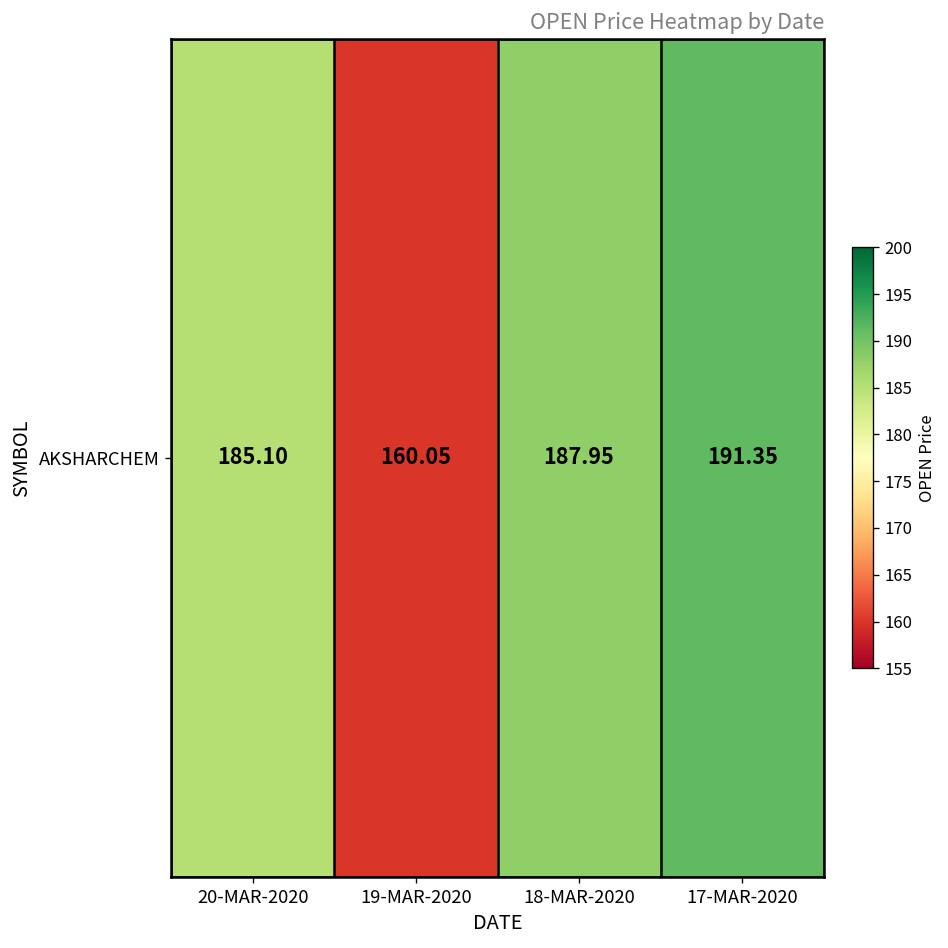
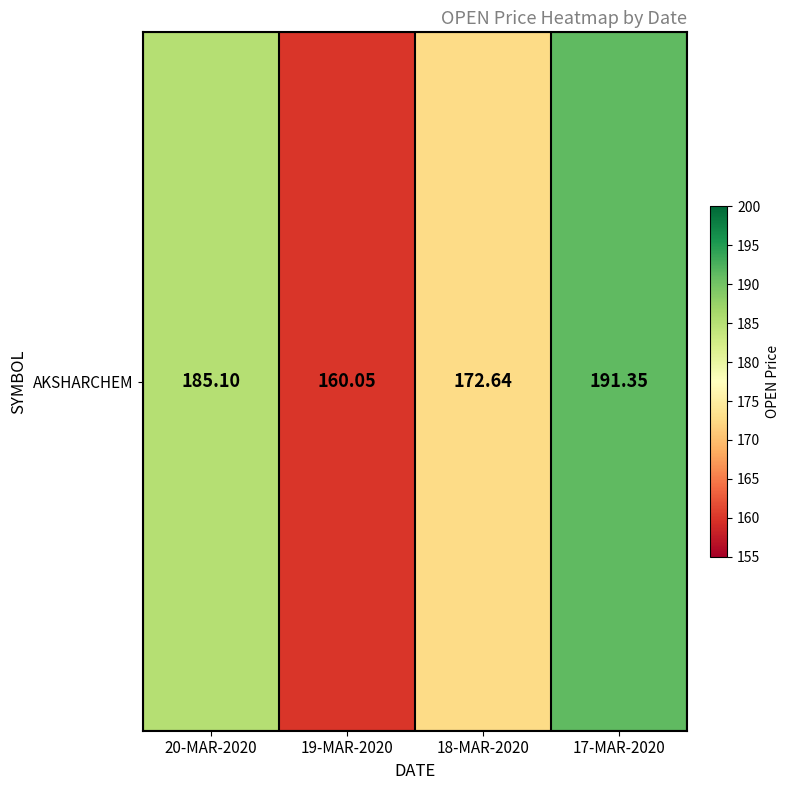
AKSHARCHEM, 18-MAR-2020: 187.95 -> 172.64
